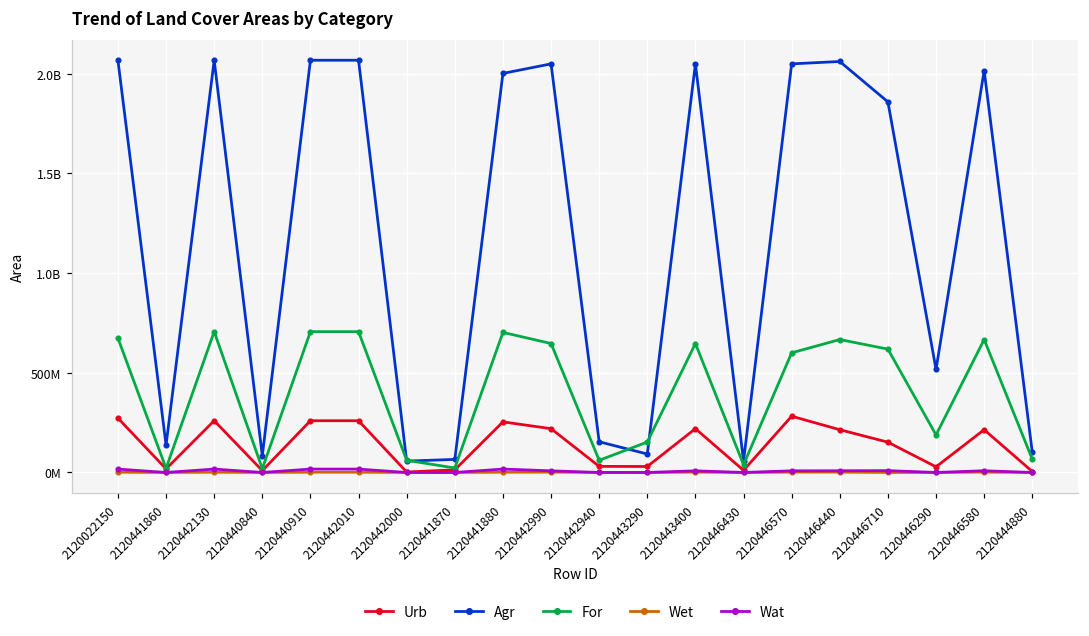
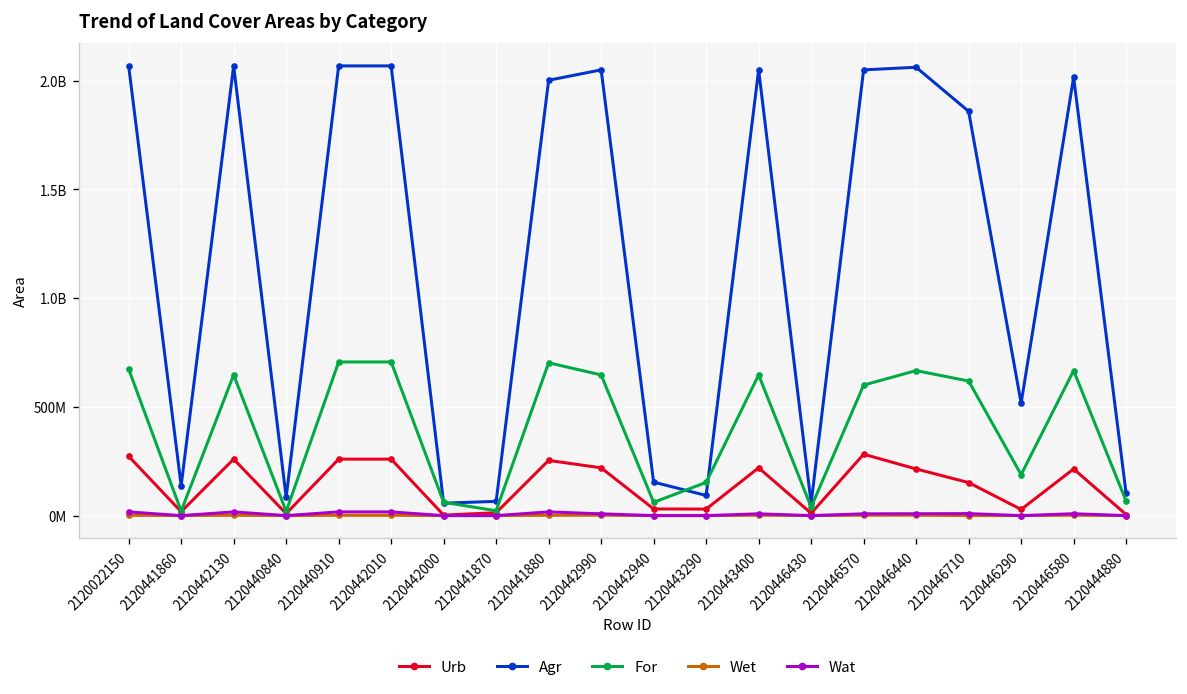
For, 2120442130: 710000000 -> 650000000
